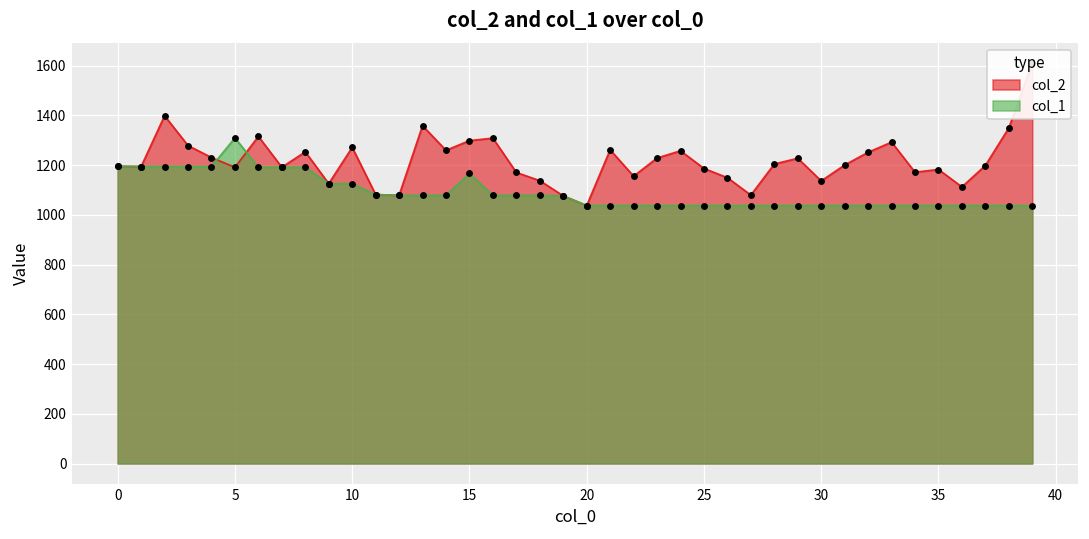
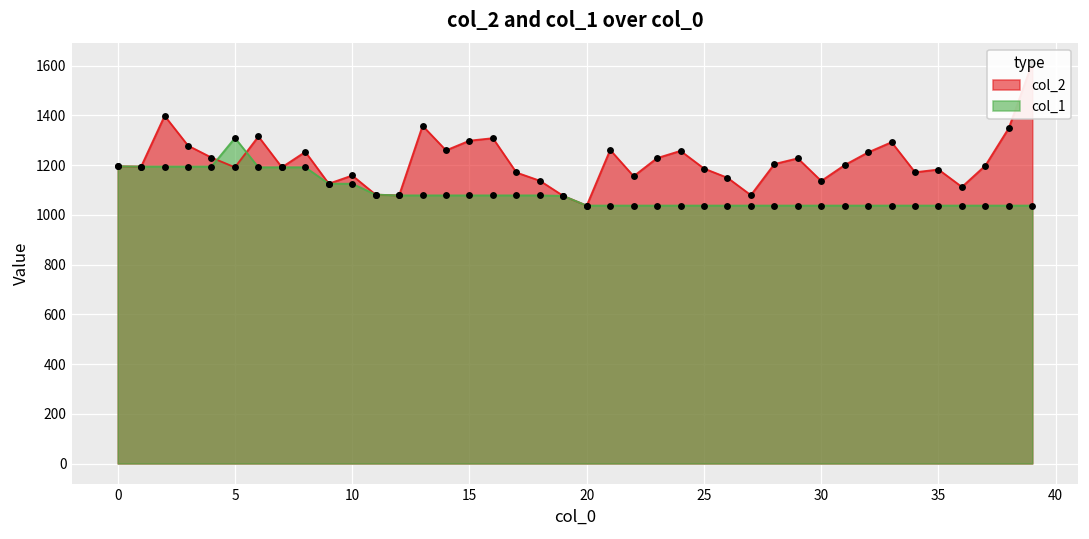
col_2, 10: 1270 -> 1160
col_1, 15: 1170 -> 1080
